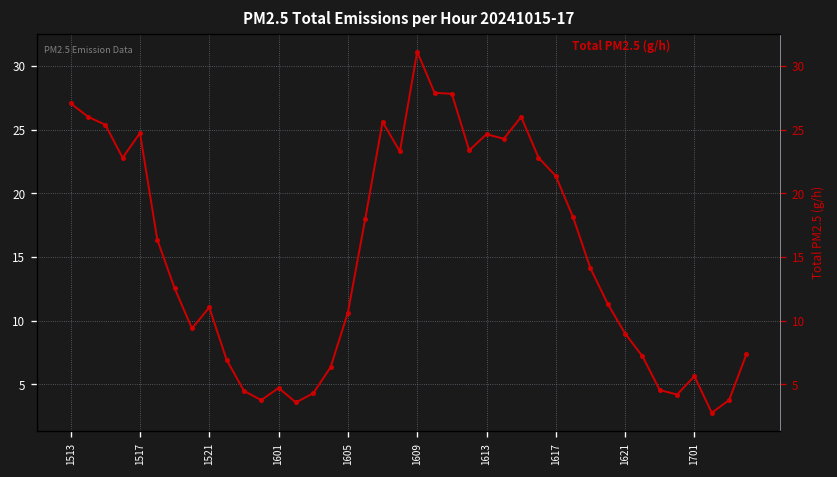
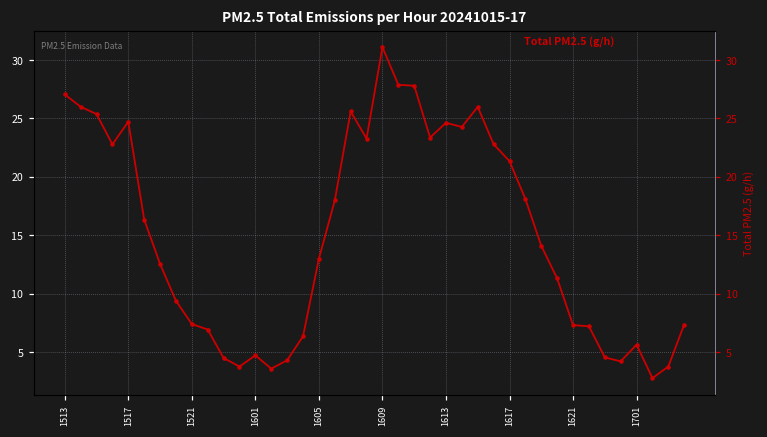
1521: 11.0 -> 7.4
1605: 10.6 -> 13.0
1621: 9.0 -> 7.3
